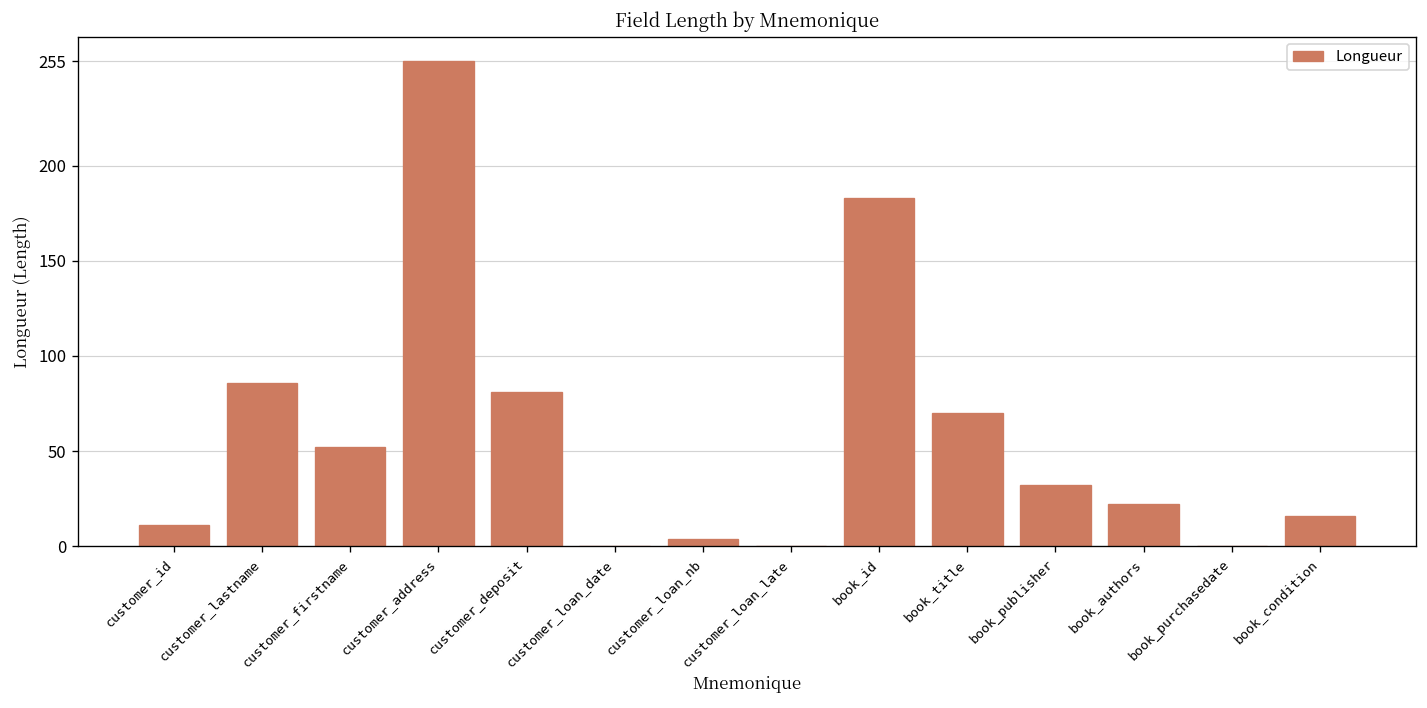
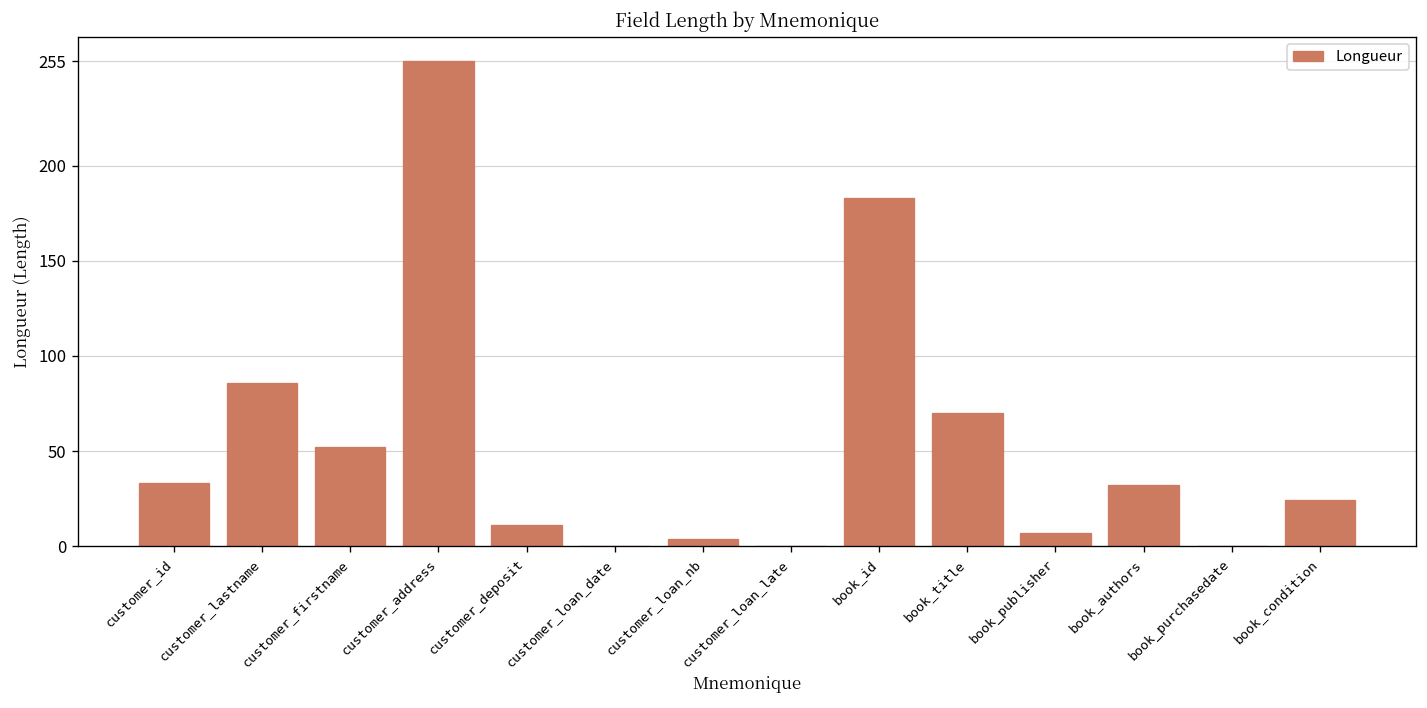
customer_id: 11 -> 33
customer_deposit: 81 -> 11
book_publisher: 32 -> 7
book_authors: 22 -> 32
book_condition: 16 -> 24
